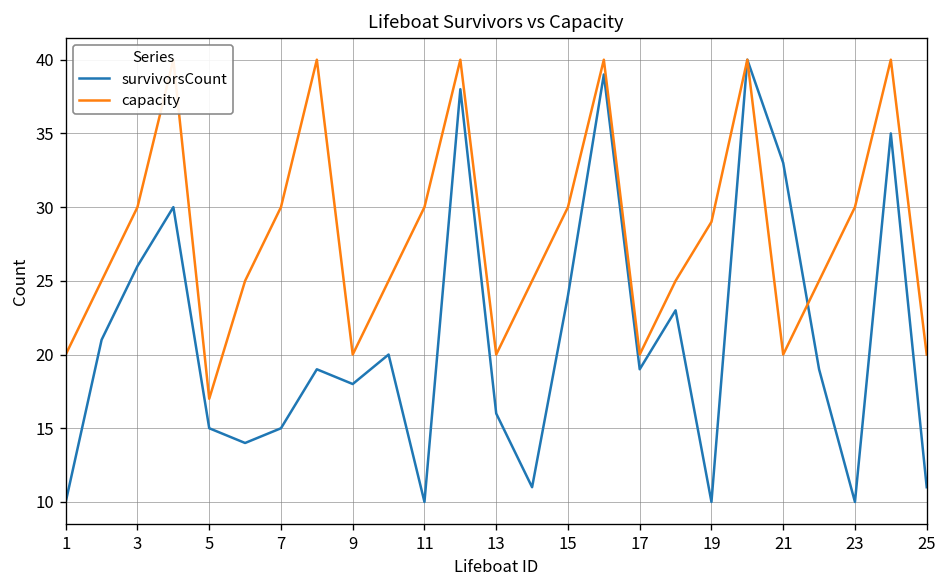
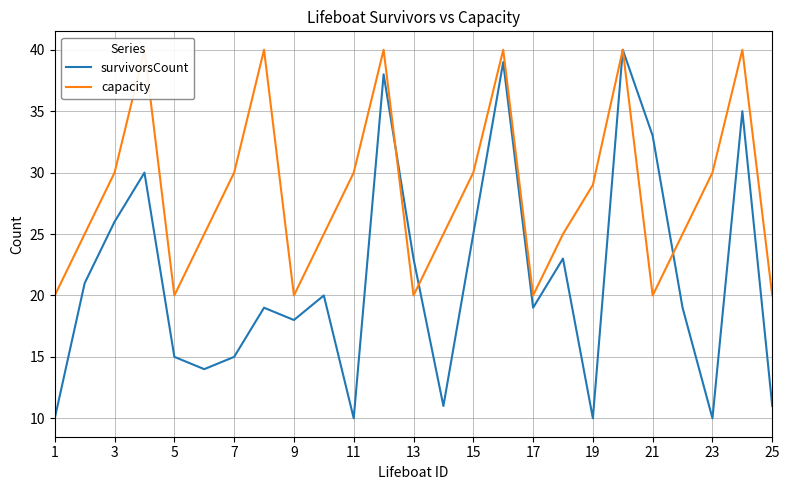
capacity, 5: 17 -> 20
survivorsCount, 13: 16 -> 23
survivorsCount, 15: 24 -> 25
